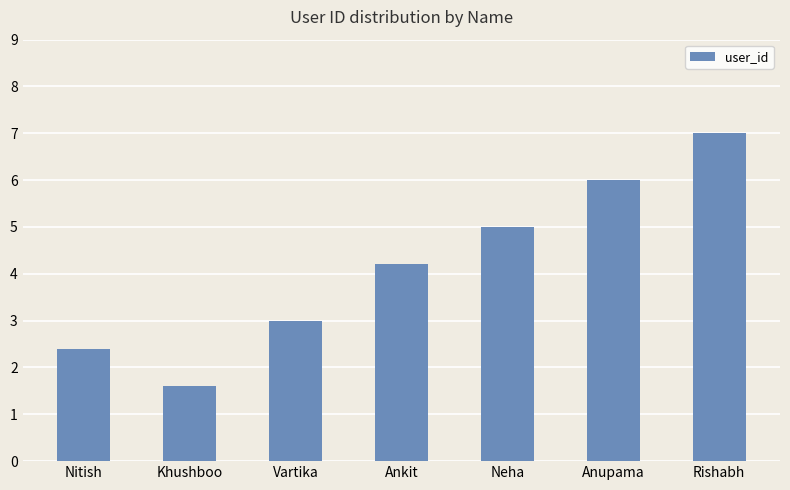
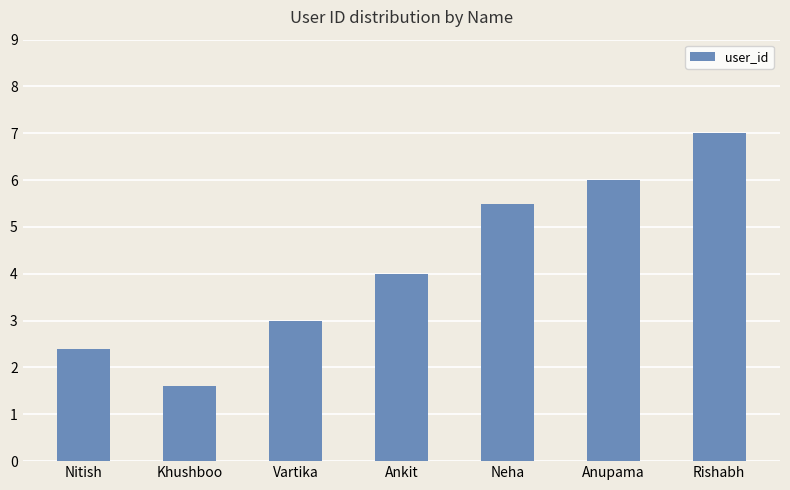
Ankit: 4.2 -> 4.0
Neha: 5.0 -> 5.5
